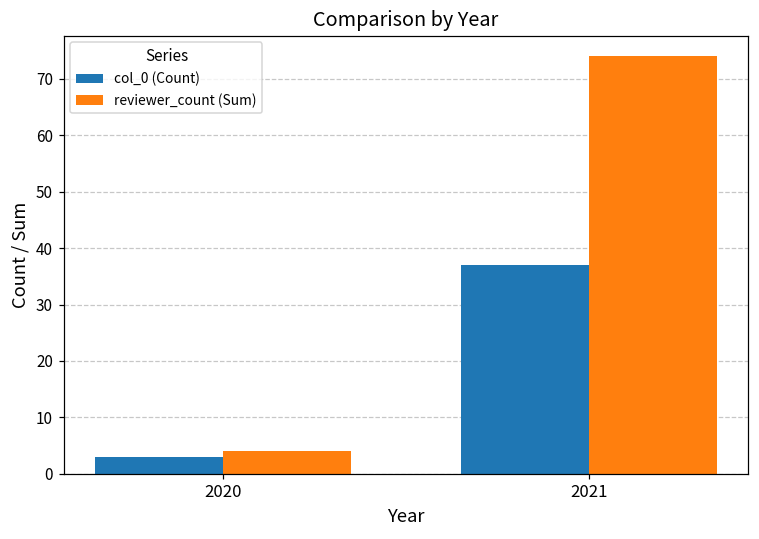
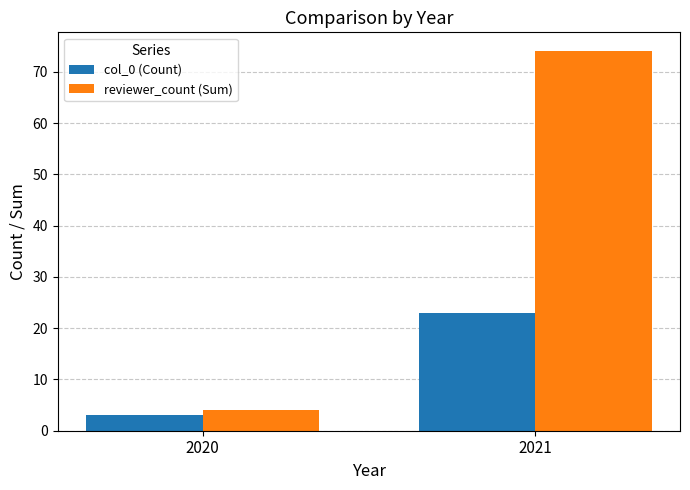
col_0 (Count), 2021: 37 -> 23
